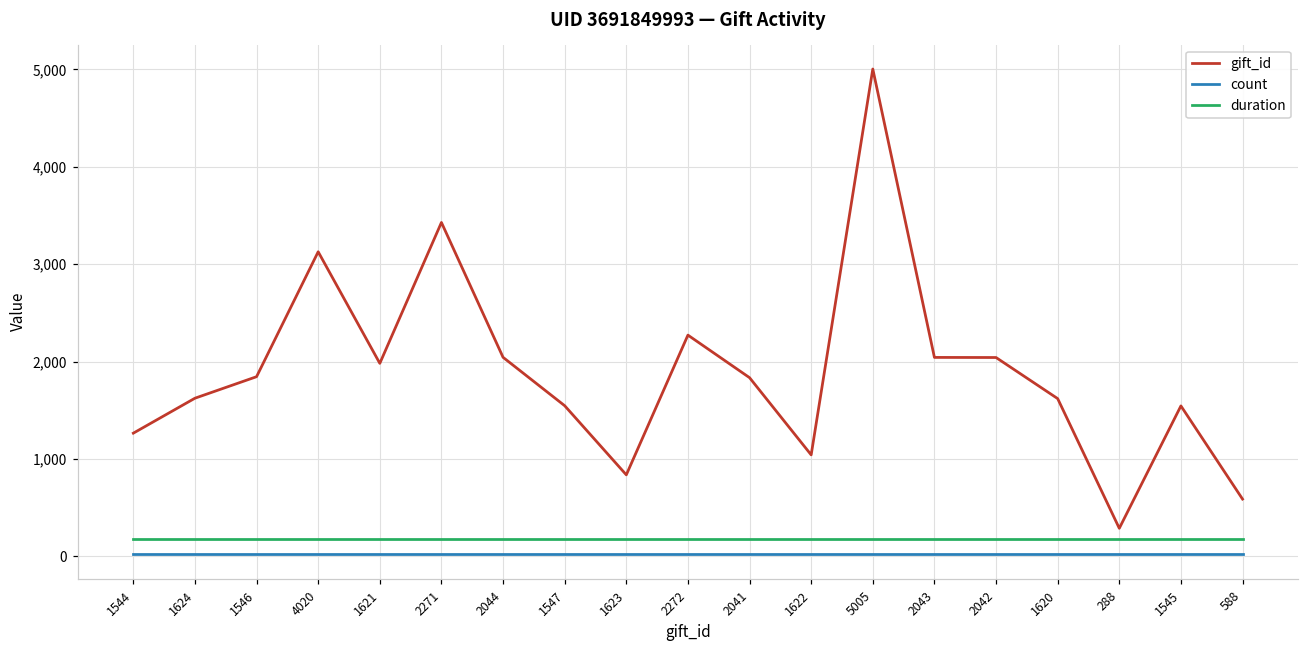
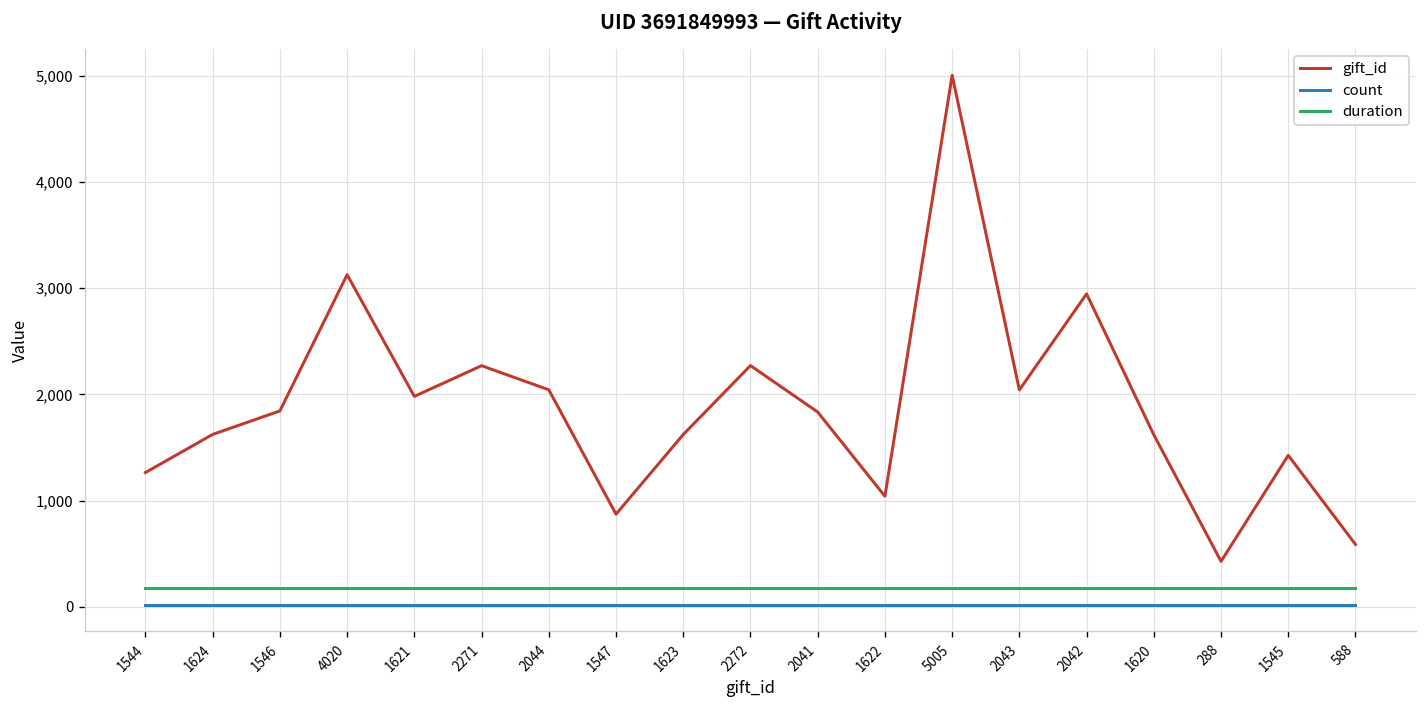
gift_id, 2271: 3,400 -> 2,300
gift_id, 1547: 1,500 -> 900
gift_id, 1623: 800 -> 1,600
gift_id, 2042: 2,000 -> 2,900
gift_id, 288: 300 -> 400
gift_id, 1545: 1,500 -> 1,400
